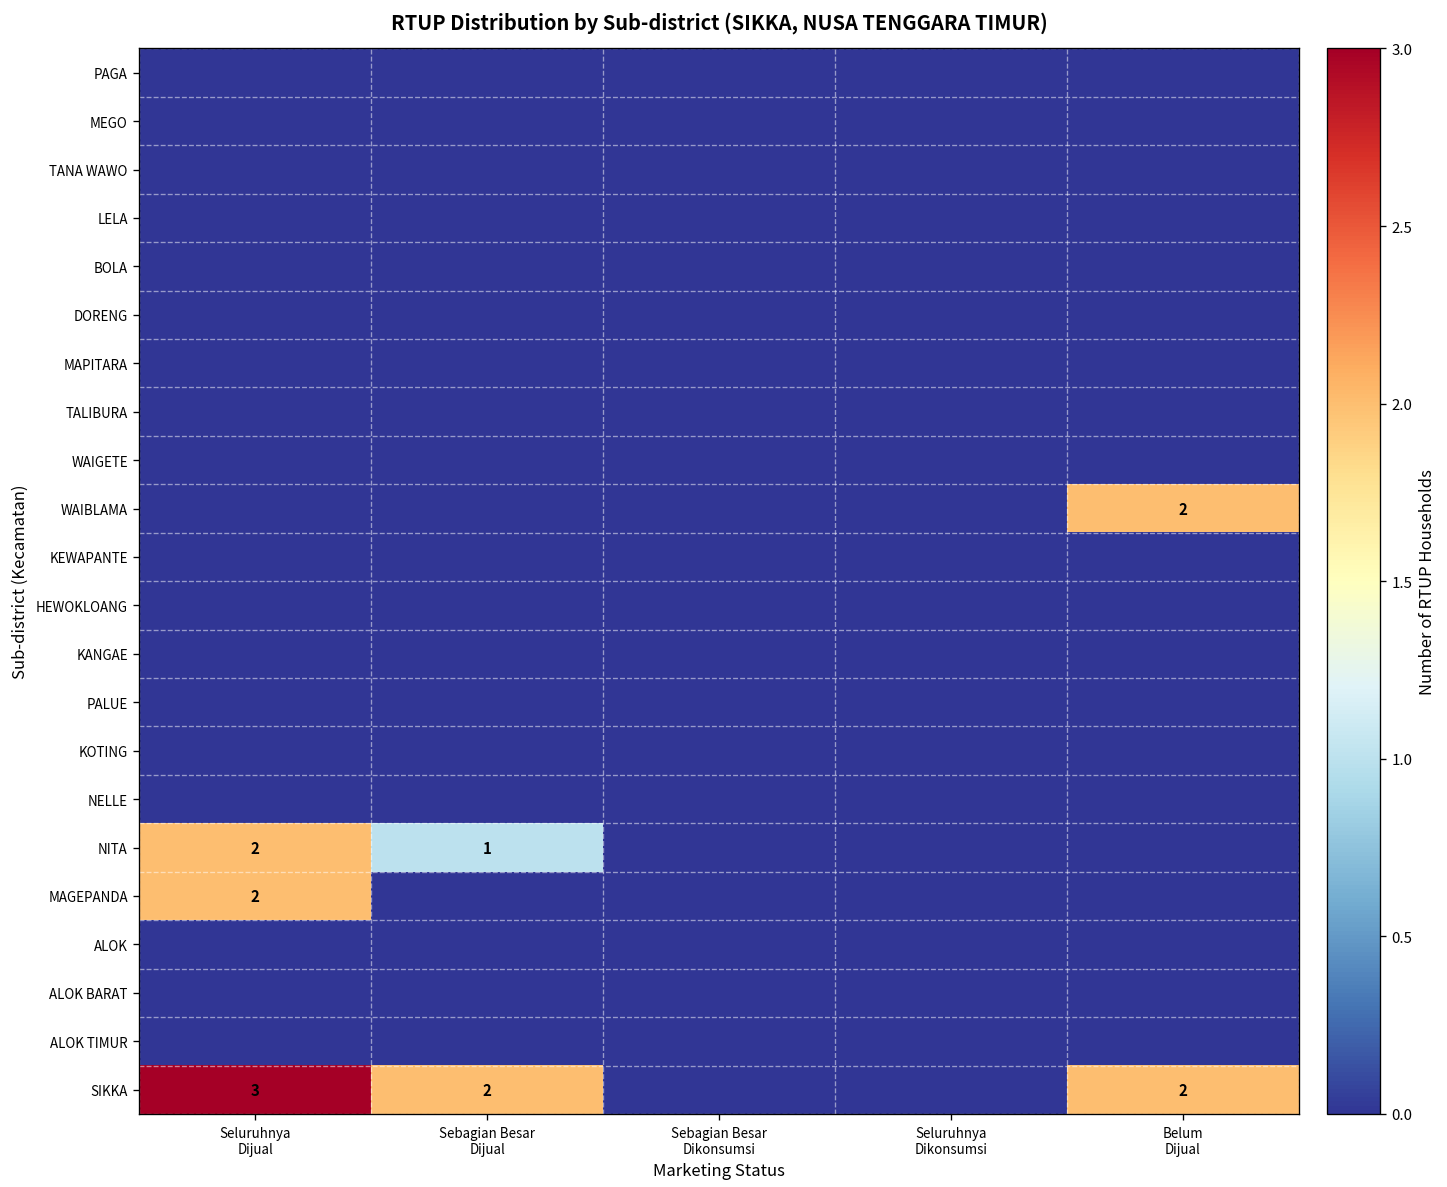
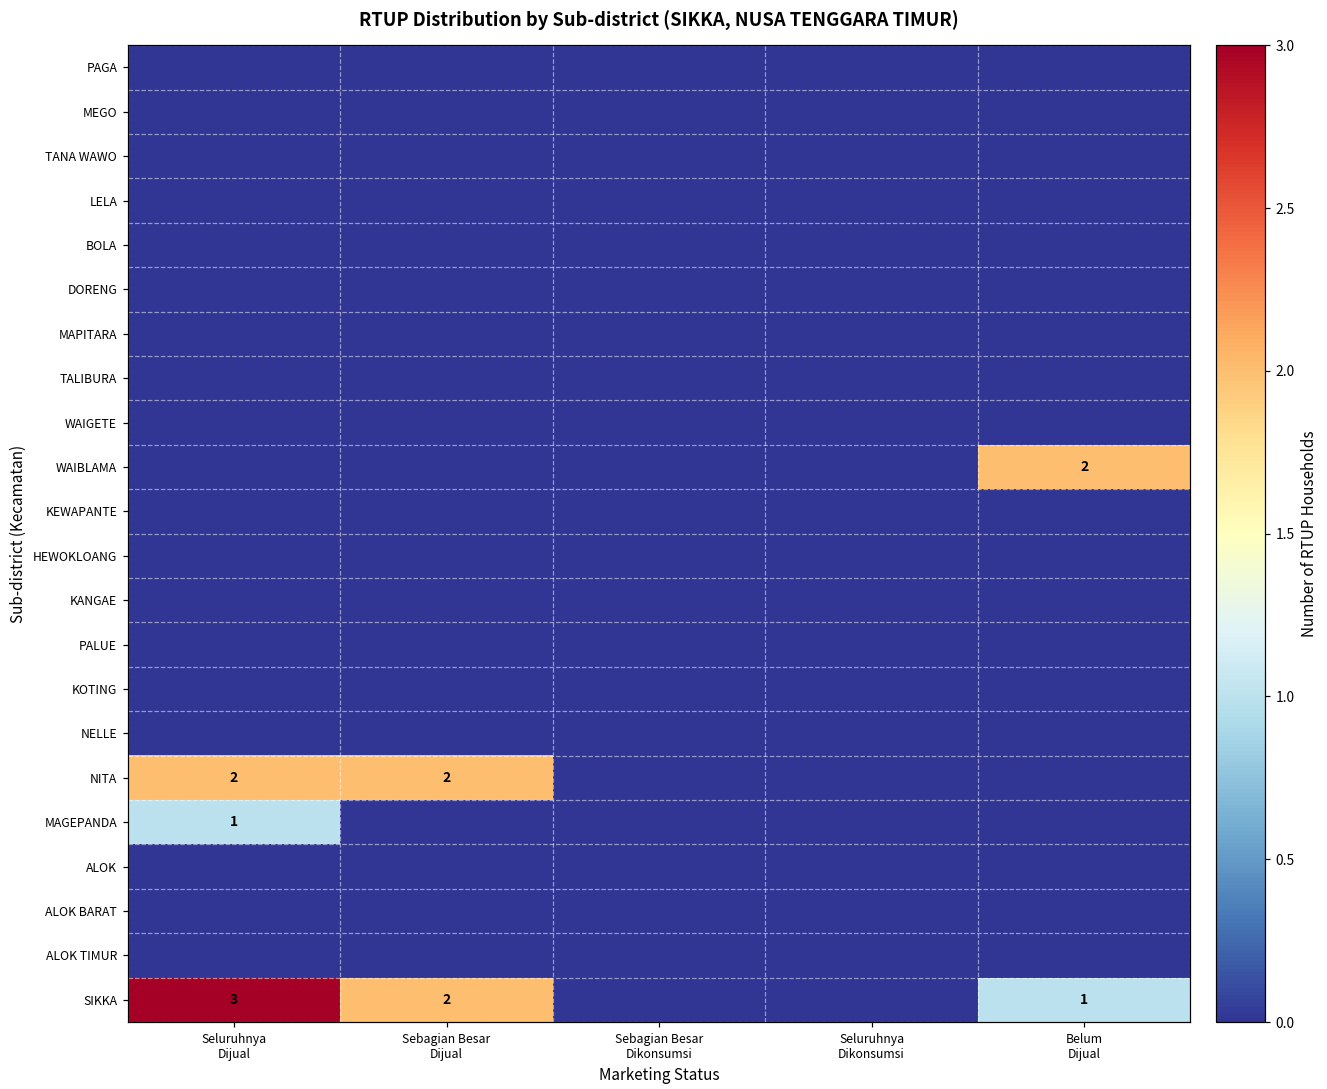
NITA, Sebagian Besar Dijual: 1 -> 2
MAGEPANDA, Seluruhnya Dijual: 2 -> 1
SIKKA, Belum Dijual: 2 -> 1
